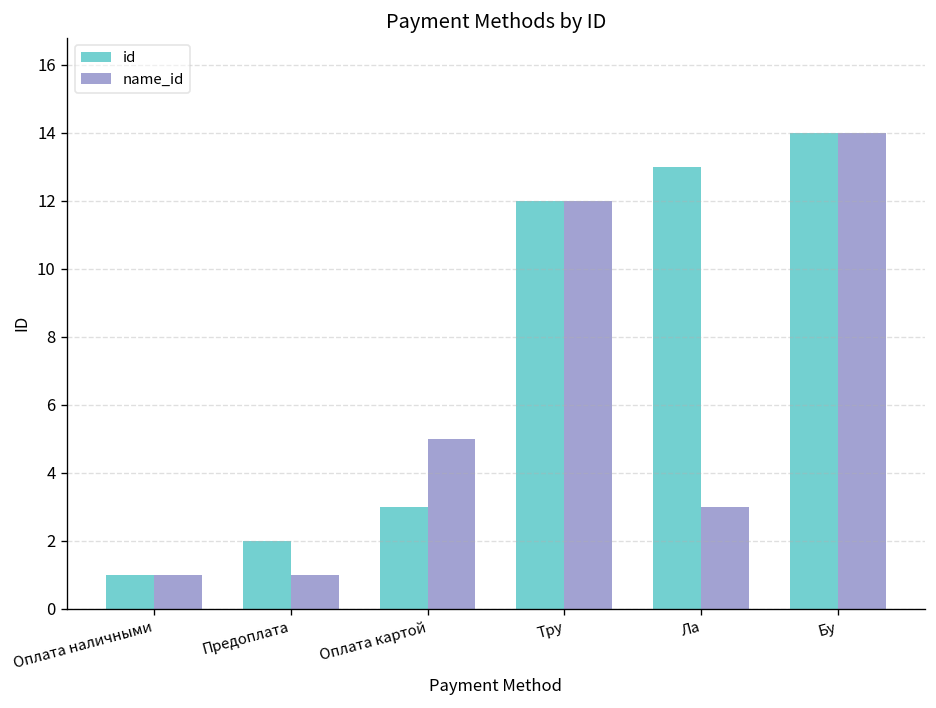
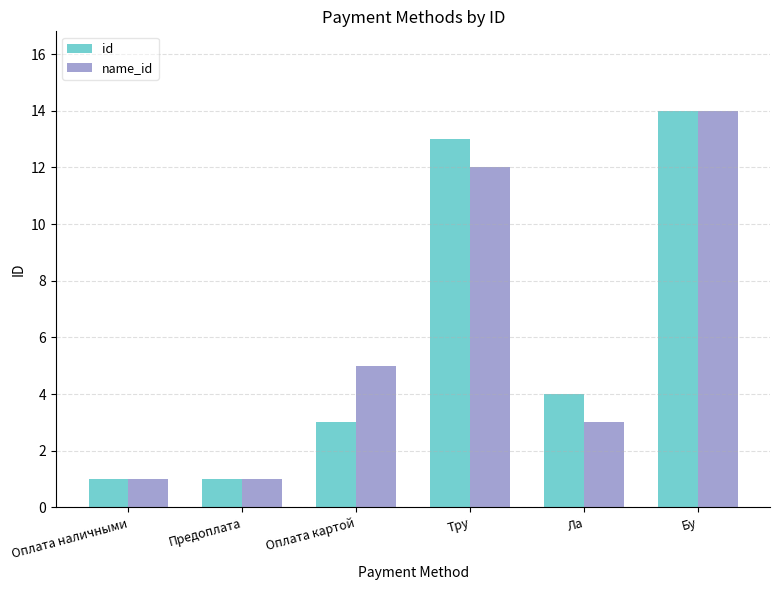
id, Предоплата: 2 -> 1
id, Тру: 12 -> 13
id, Ла: 13 -> 4
